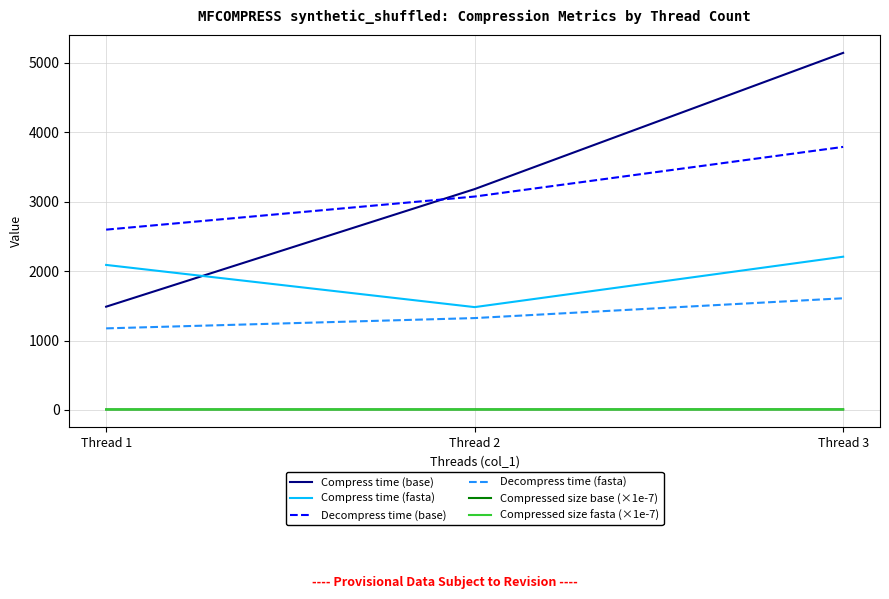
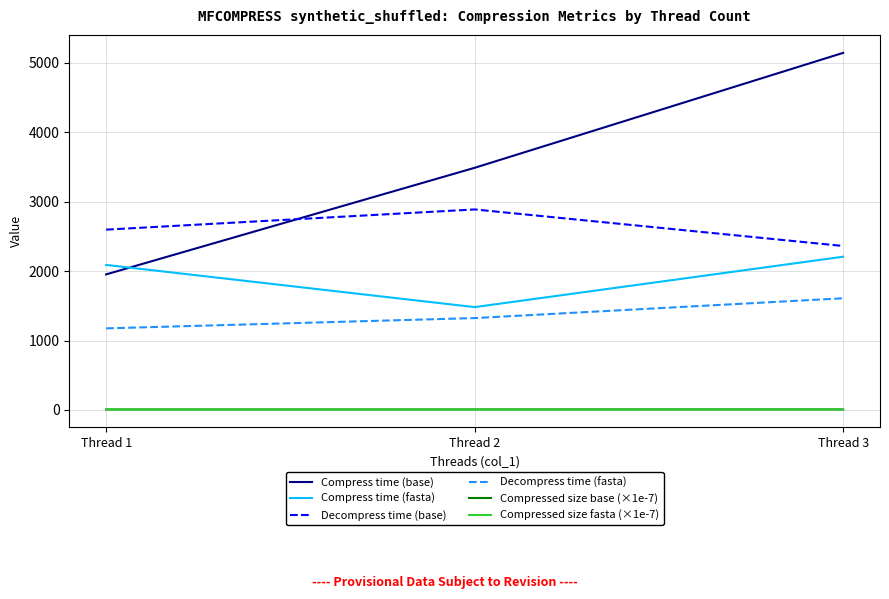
Compress time (base), Thread 1: 1500 -> 2000
Compress time (base), Thread 2: 3200 -> 3500
Decompress time (base), Thread 2: 3100 -> 2900
Decompress time (base), Thread 3: 3800 -> 2400
